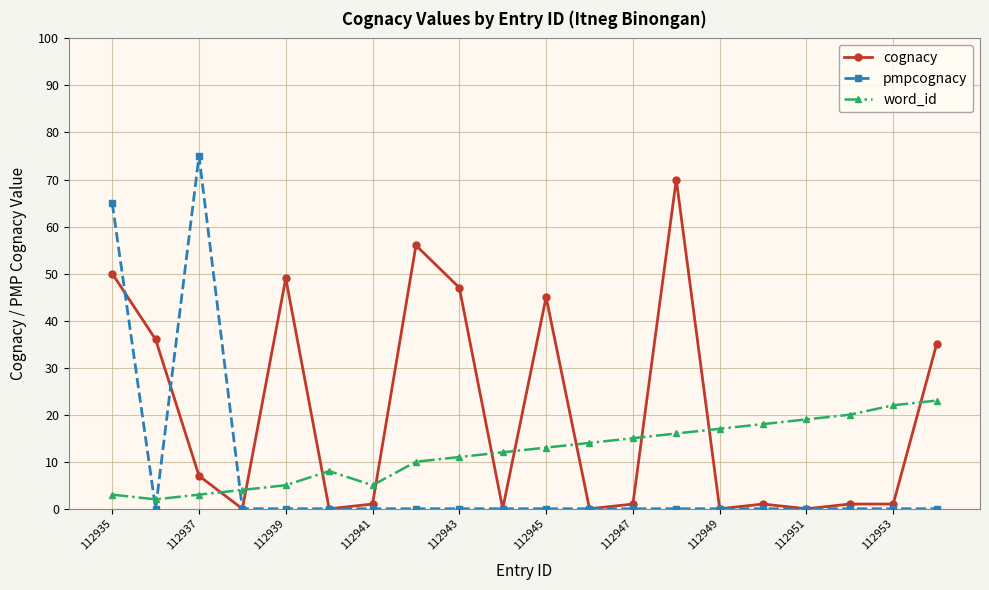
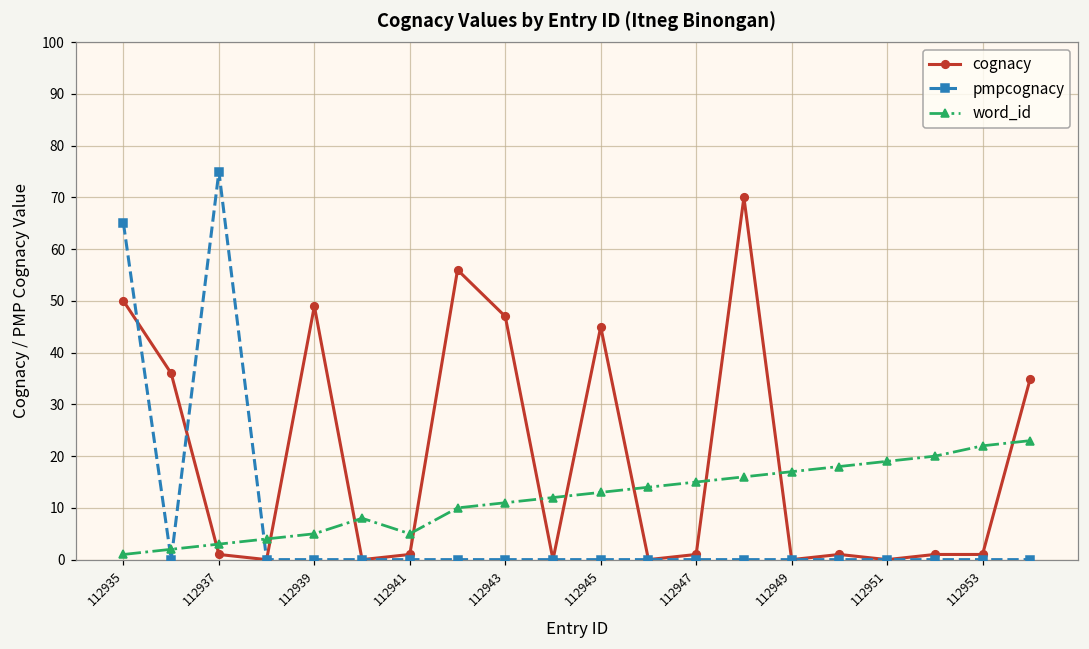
word_id, 112935: 3 -> 1
cognacy, 112937: 7 -> 1
